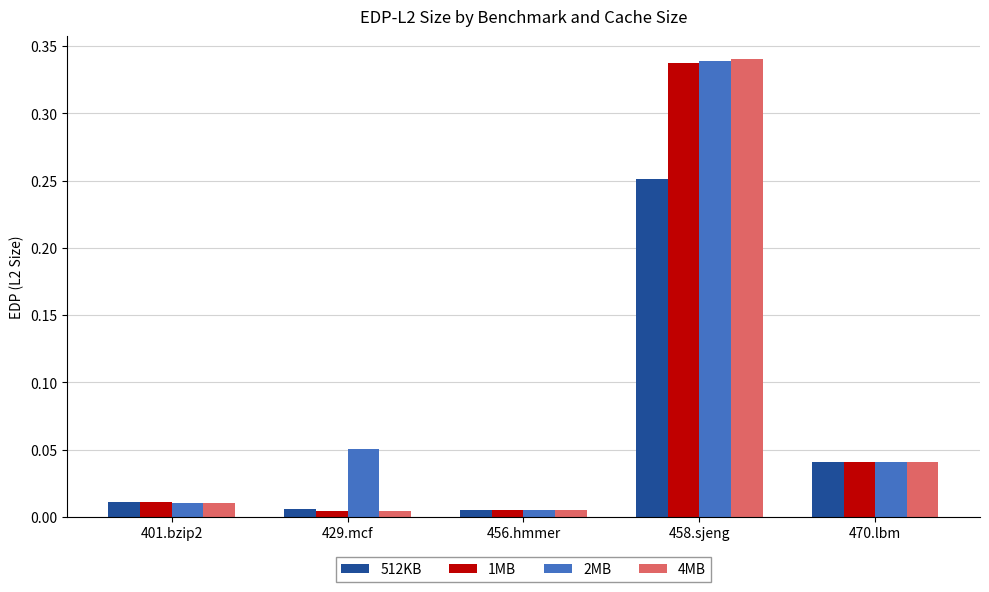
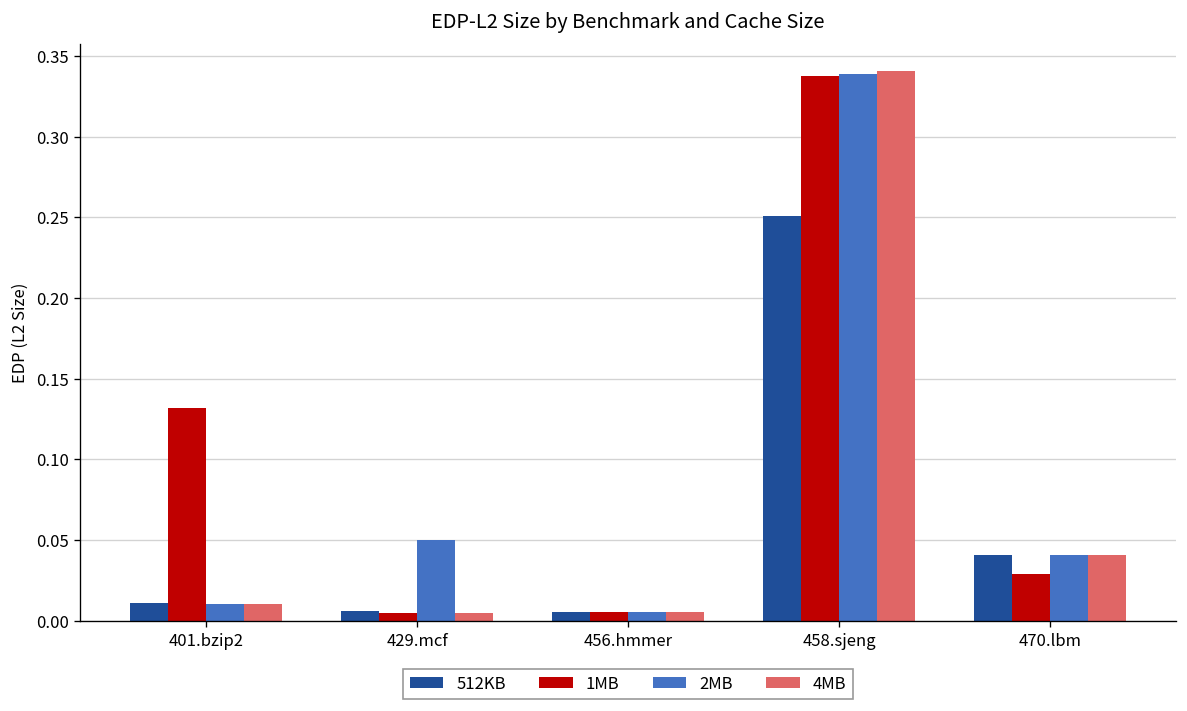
1MB, 401.bzip2: 0.011 -> 0.132
1MB, 470.lbm: 0.041 -> 0.029
